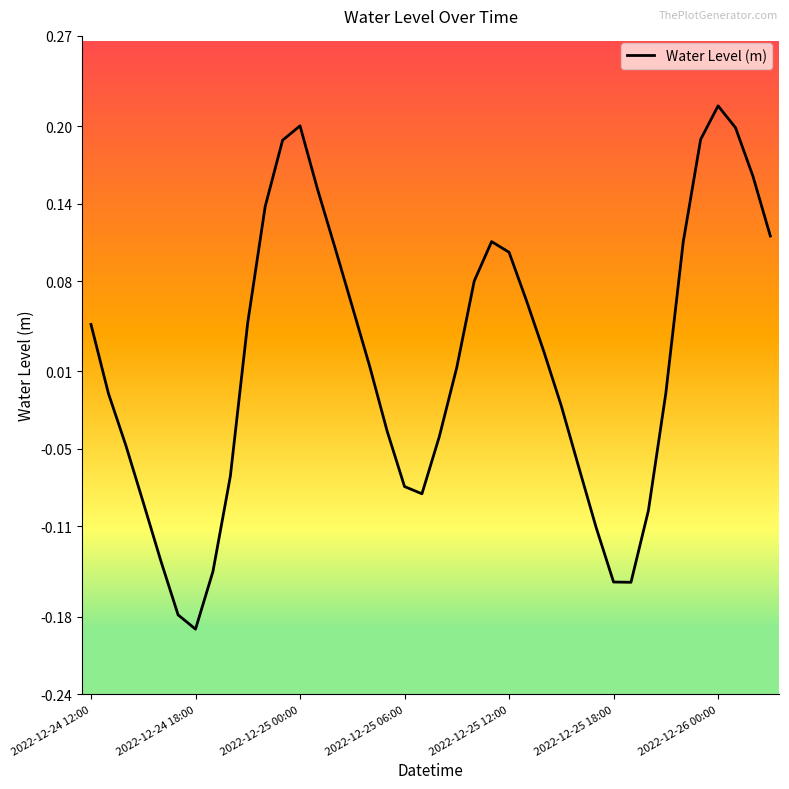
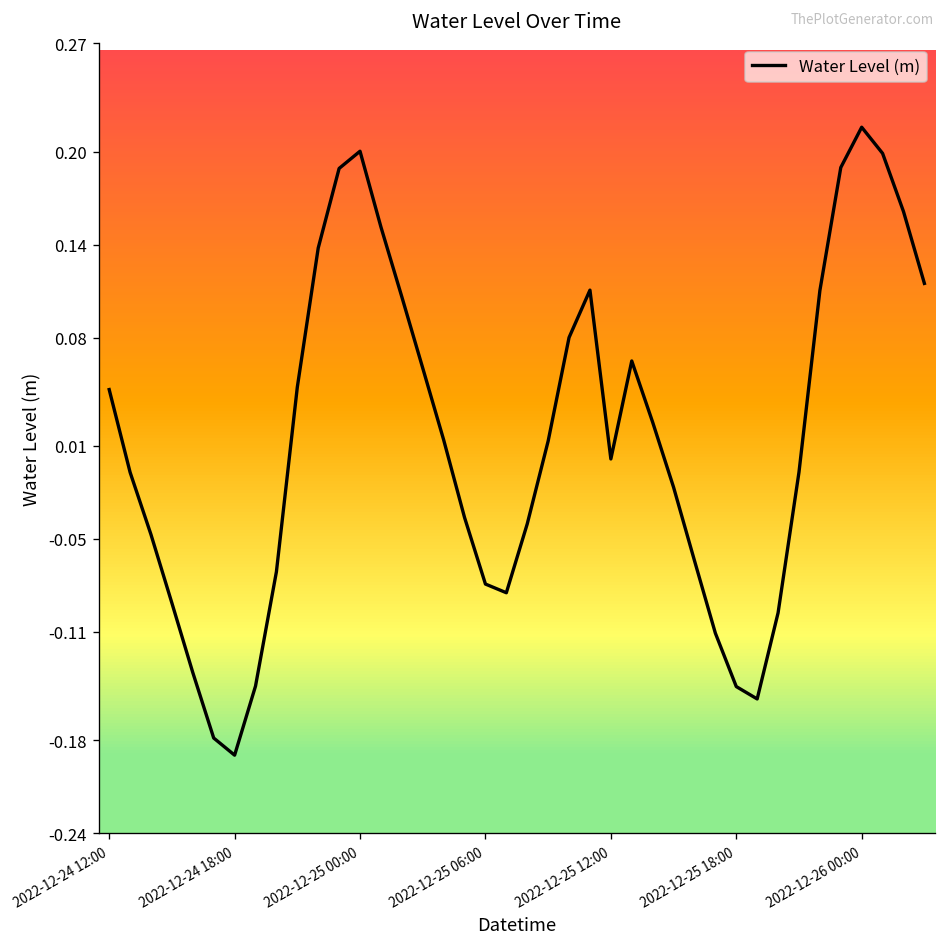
2022-12-25 12:00: 0.102 -> 0.002
2022-12-25 18:00: -0.153 -> -0.145
